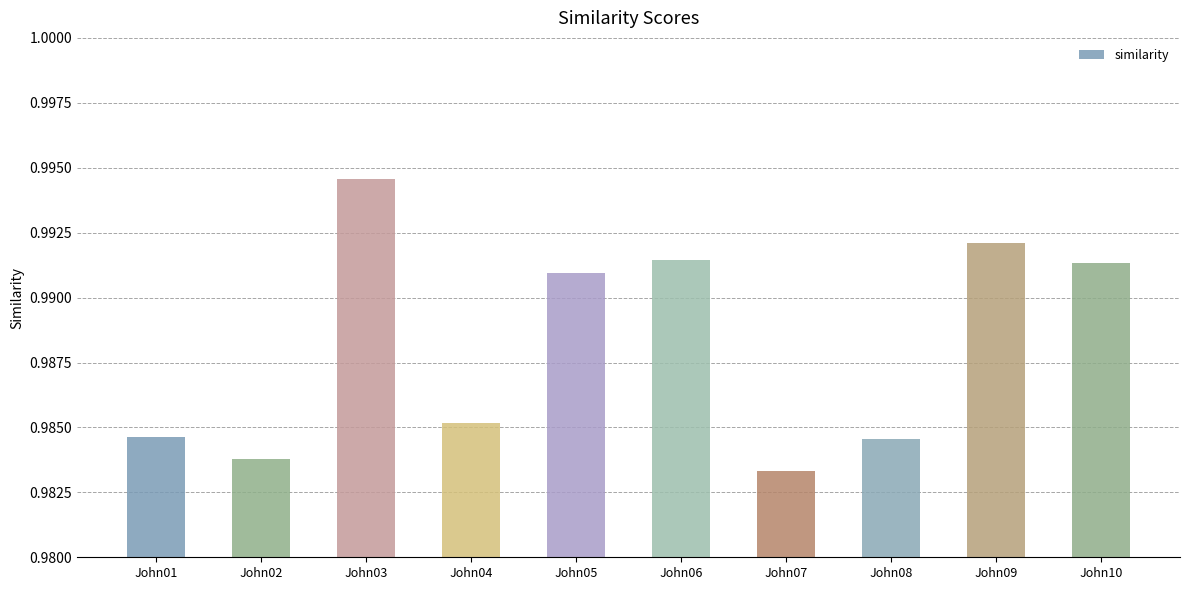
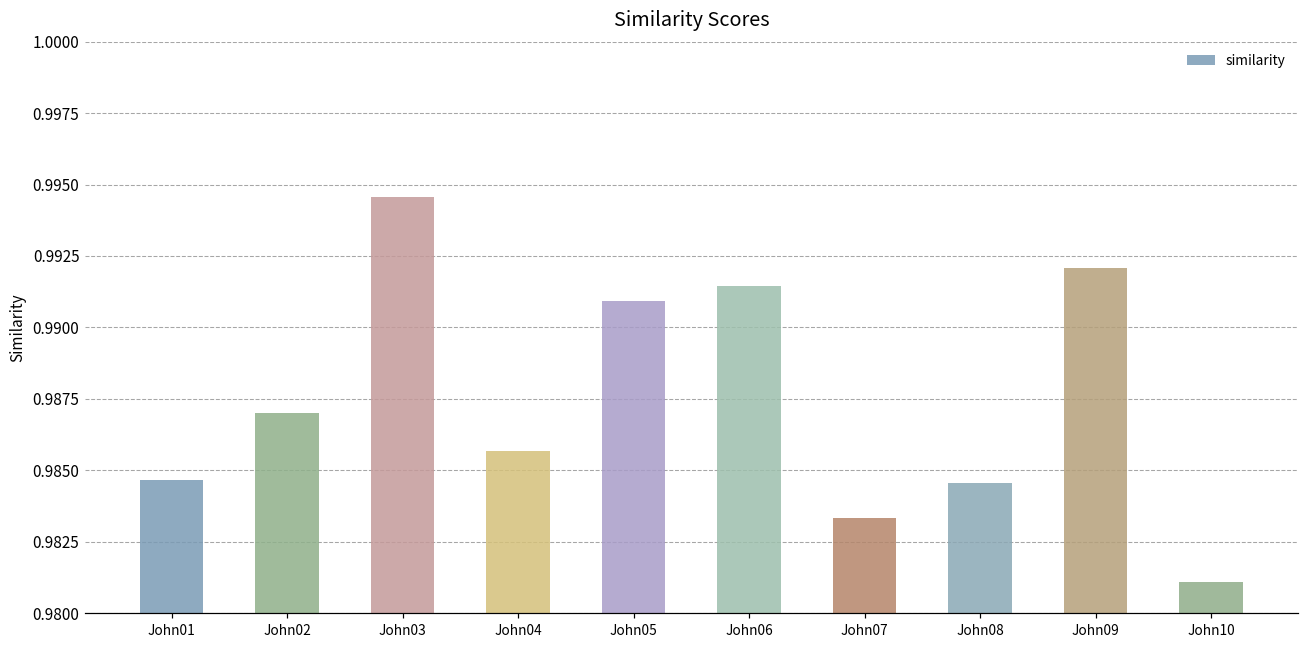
John02: 0.9838 -> 0.9870
John04: 0.9852 -> 0.9857
John10: 0.9913 -> 0.9811
